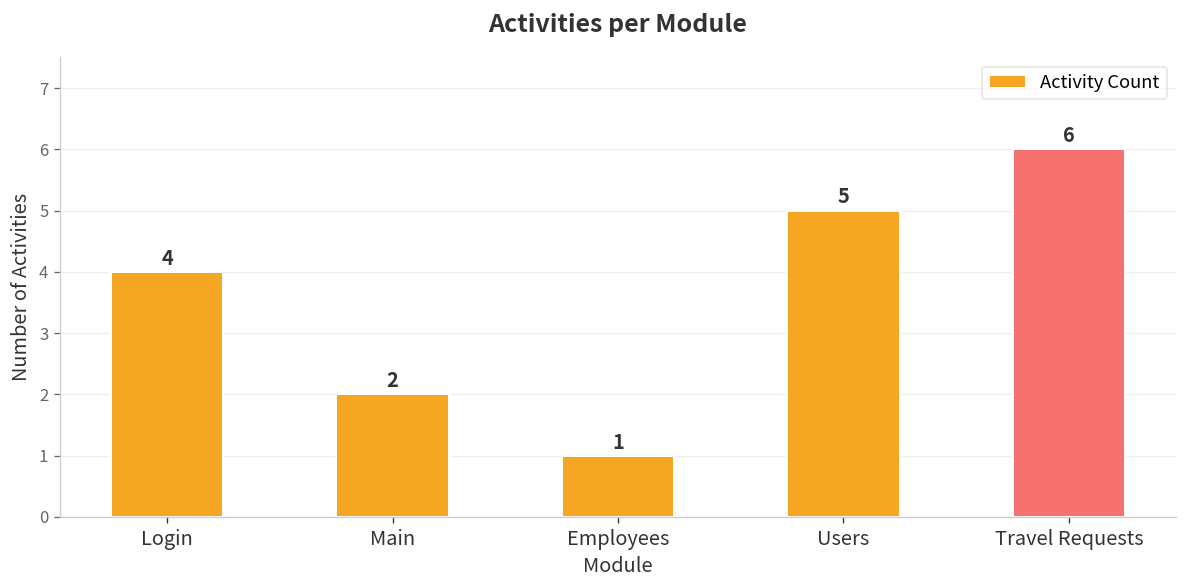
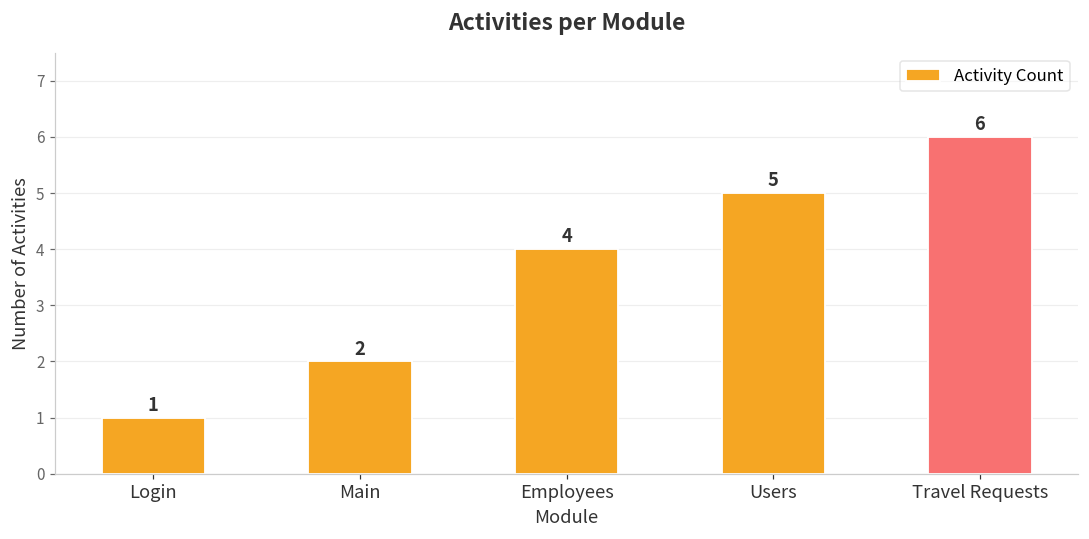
Login: 4 -> 1
Employees: 1 -> 4
